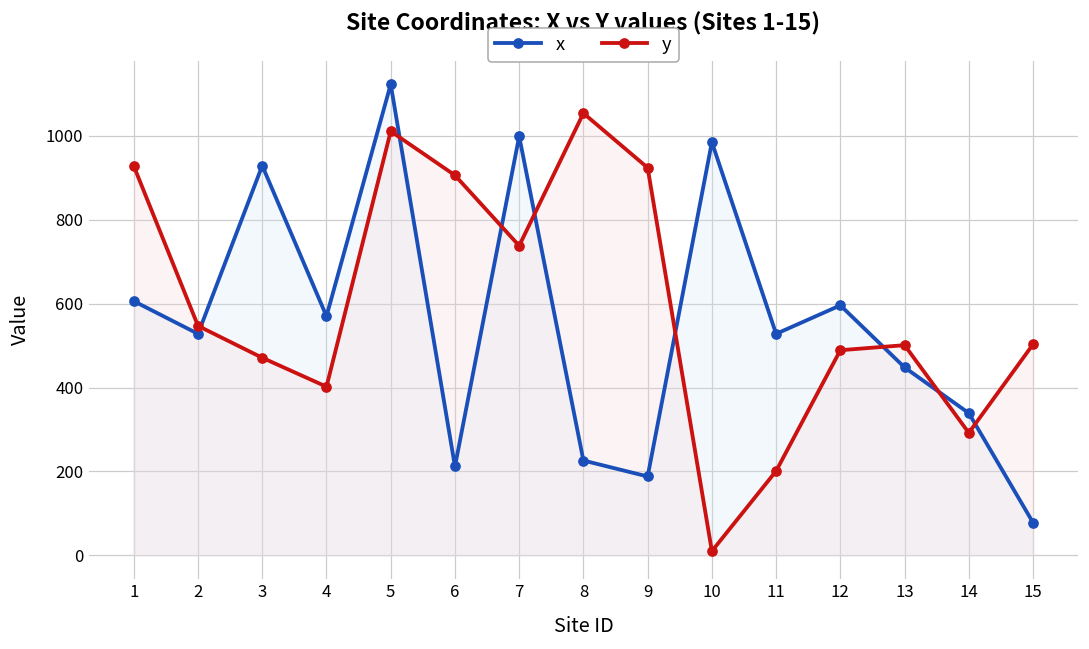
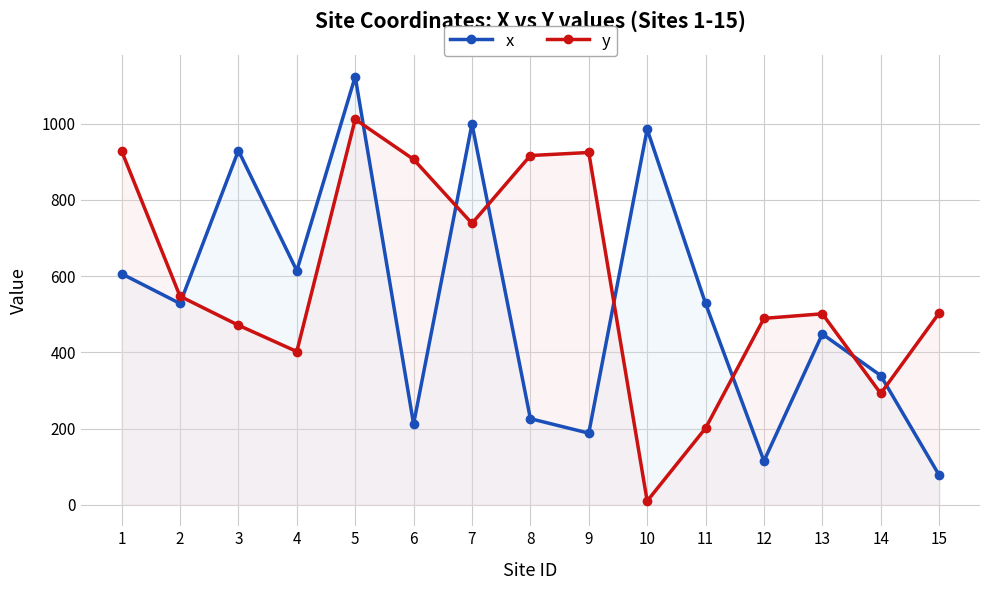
x, 4: 570 -> 610
y, 8: 1050 -> 920
x, 12: 600 -> 120
